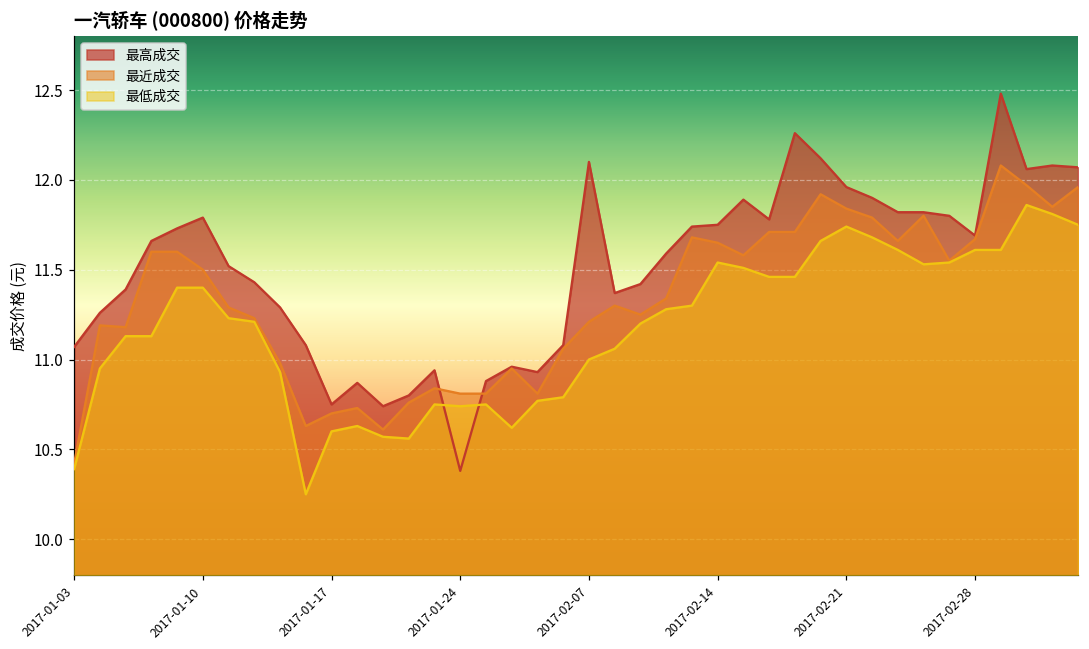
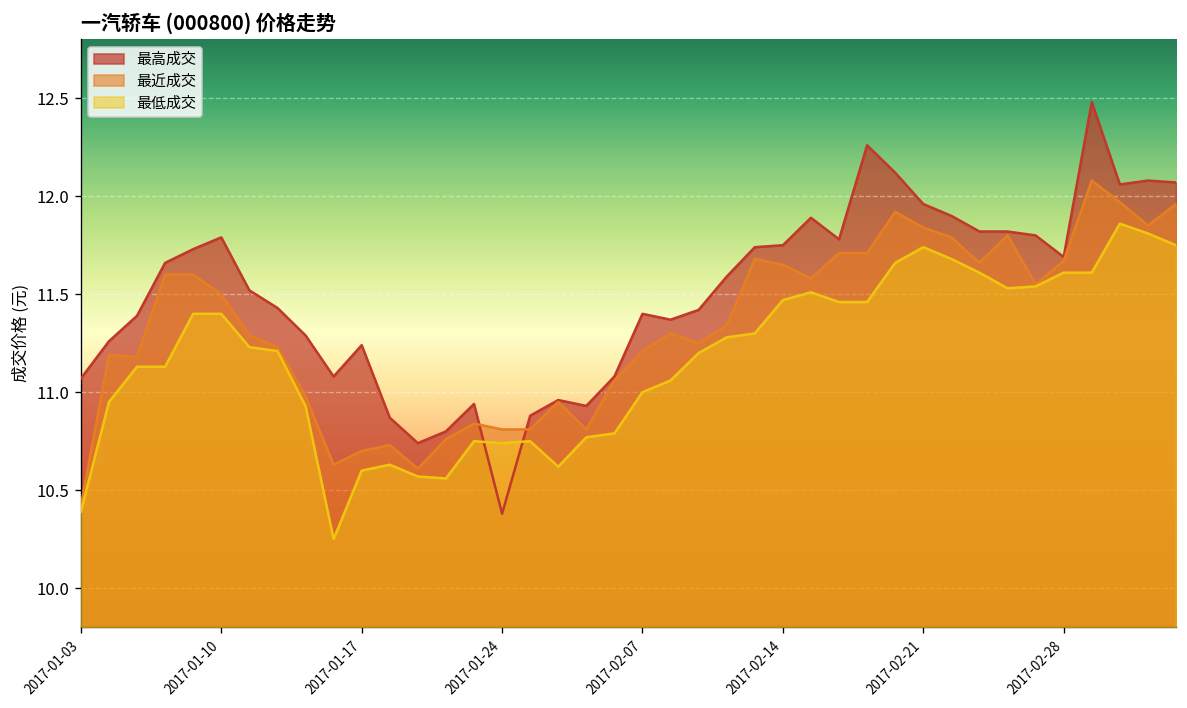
最高成交, 2017-01-17: 10.75 -> 11.24
最高成交, 2017-02-07: 12.1 -> 11.4
最低成交, 2017-02-14: 11.54 -> 11.47
